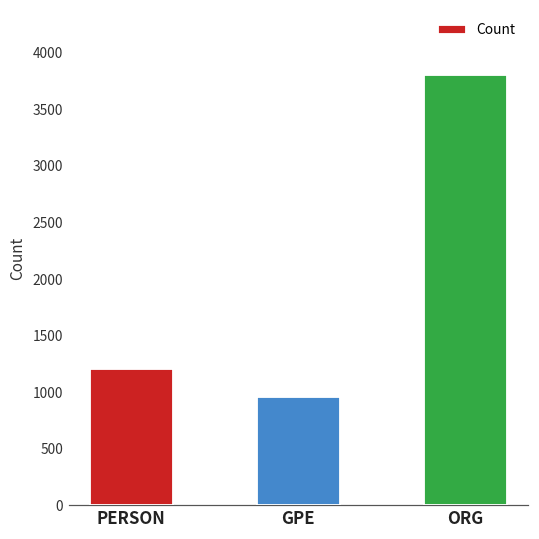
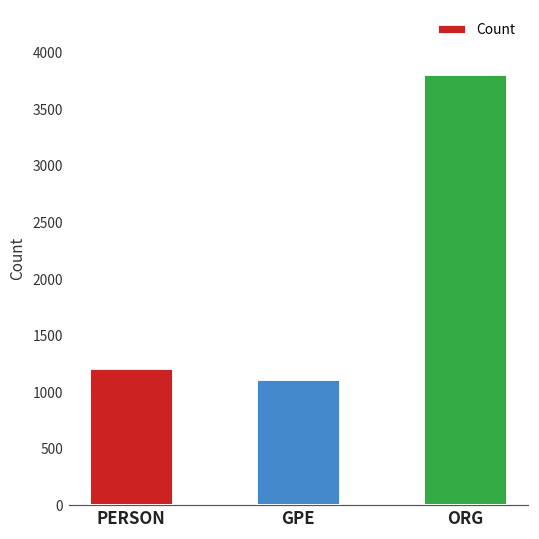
GPE: 950 -> 1110
